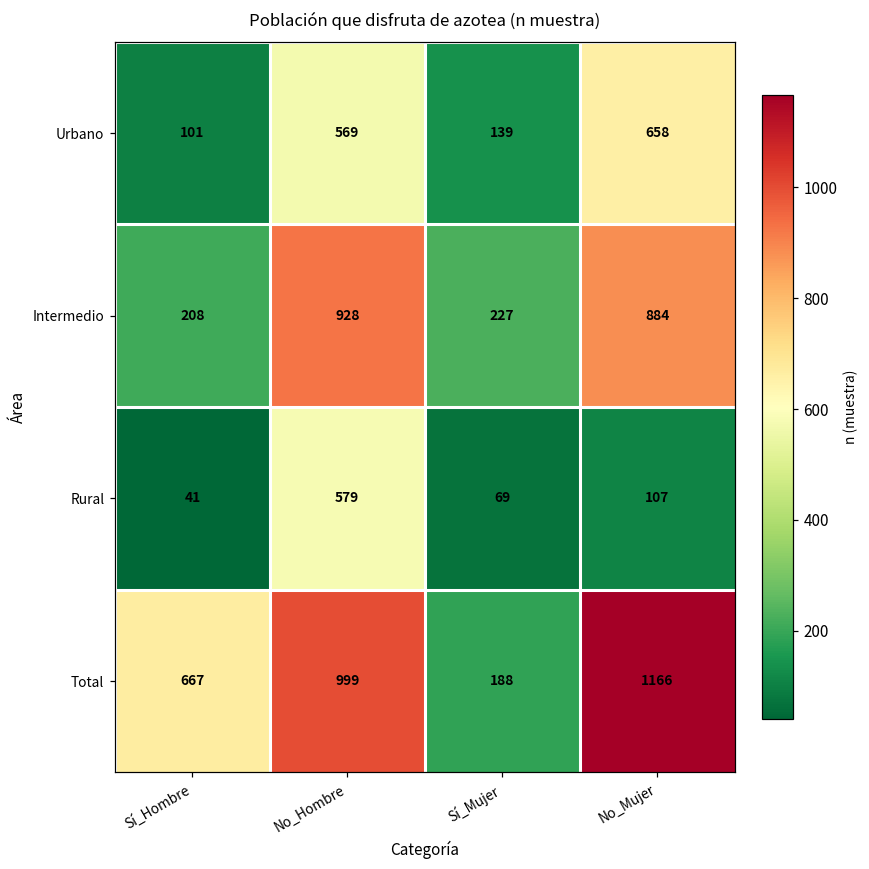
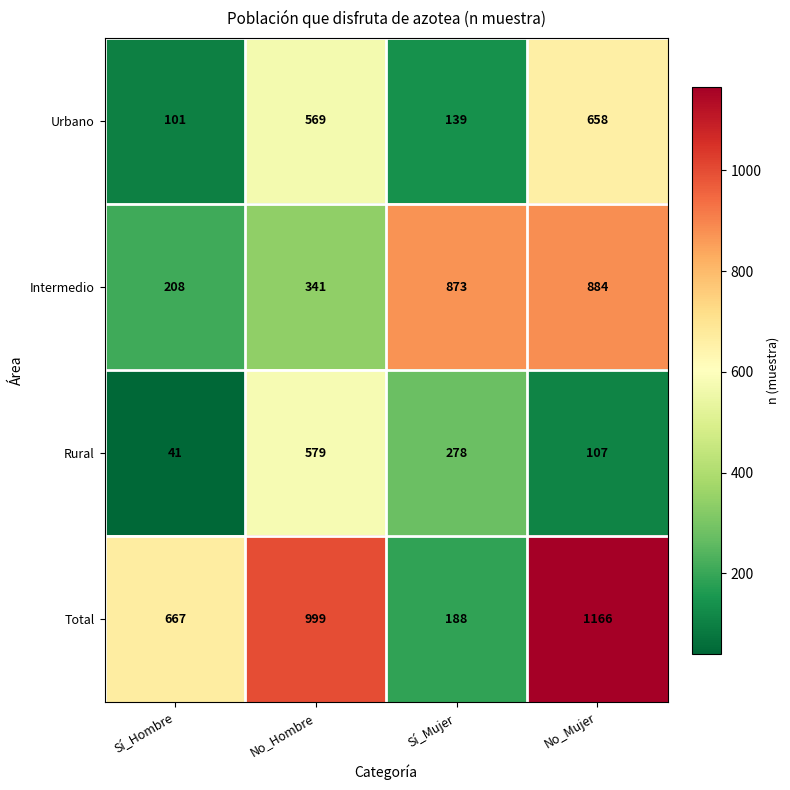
Intermedio, No_Hombre: 928 -> 341
Intermedio, Sí_Mujer: 227 -> 873
Rural, Sí_Mujer: 69 -> 278
